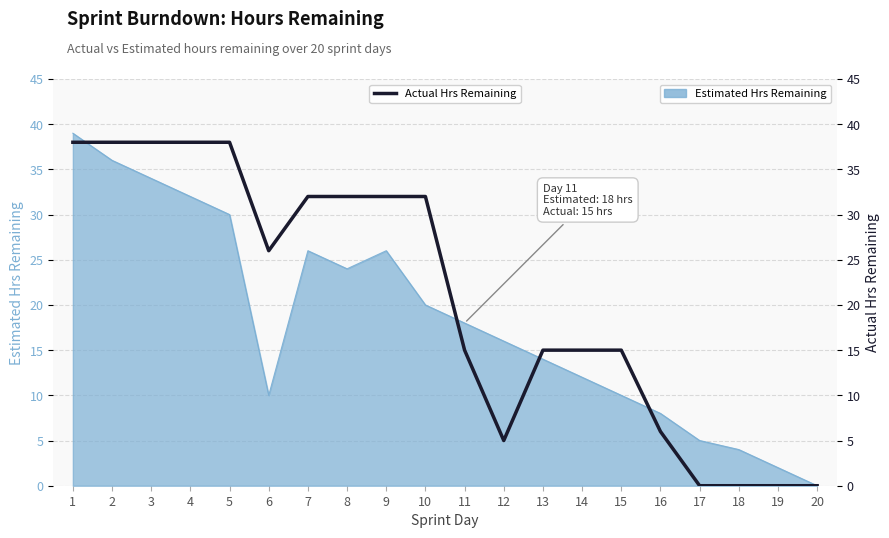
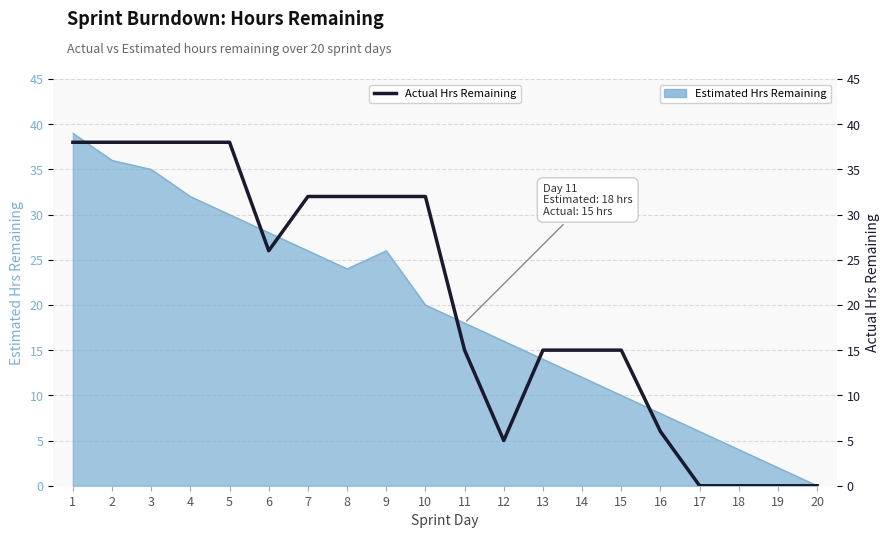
Estimated Hrs Remaining, 3: 34 -> 35
Estimated Hrs Remaining, 6: 10 -> 28
Estimated Hrs Remaining, 17: 5 -> 6
